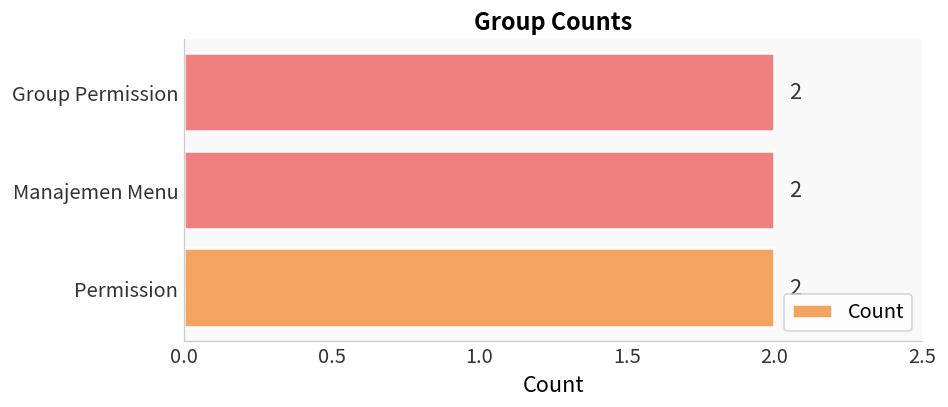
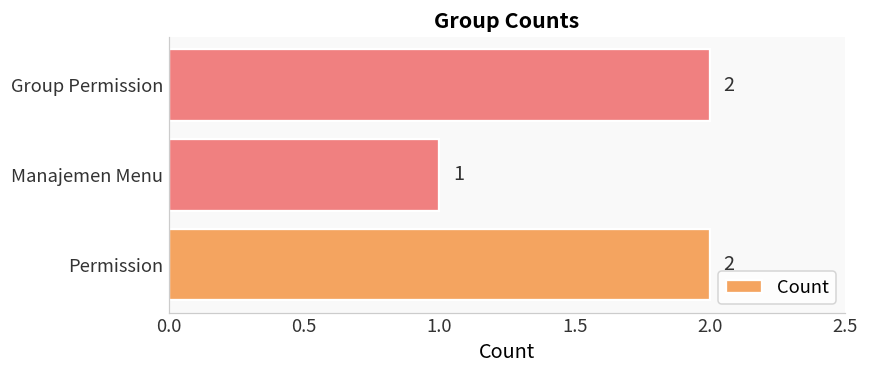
Manajemen Menu: 2 -> 1
